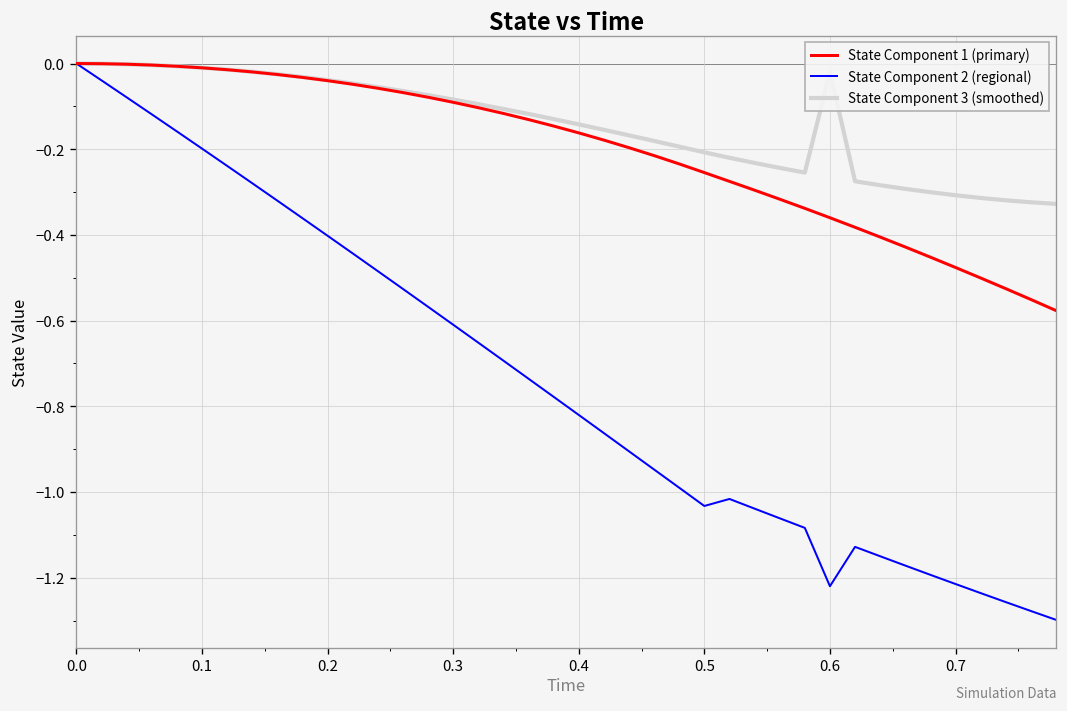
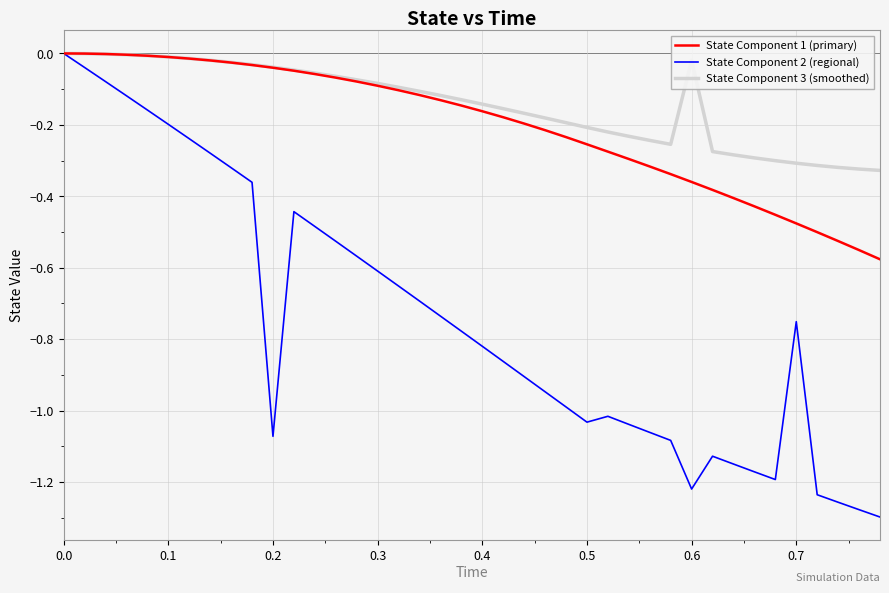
State Component 2 (regional), 0.2: -0.40 -> -1.07
State Component 2 (regional), 0.7: -1.21 -> -0.75
